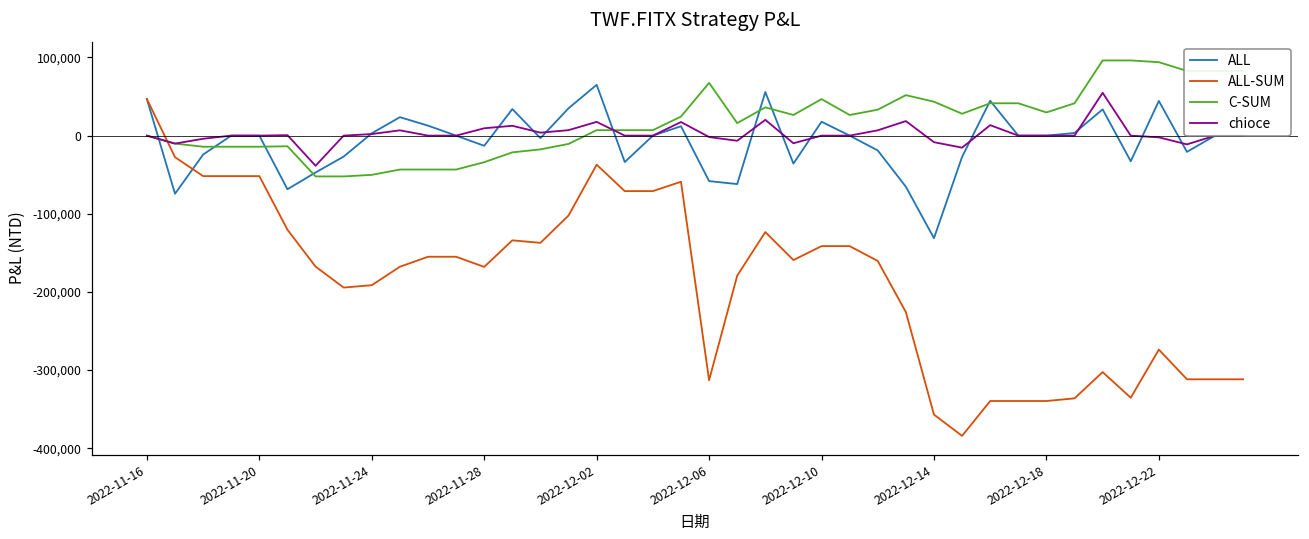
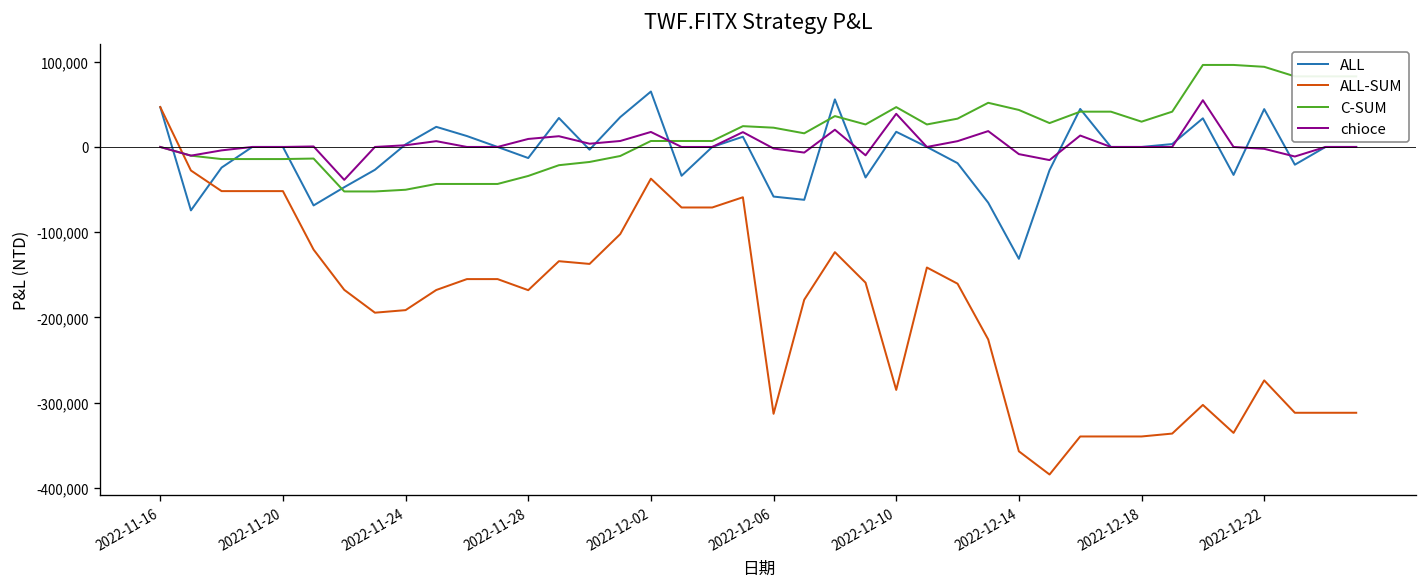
C-SUM, 2022-12-06: 70,000 -> 20,000
ALL-SUM, 2022-12-10: -140,000 -> -280,000
chioce, 2022-12-10: 0 -> 40,000
